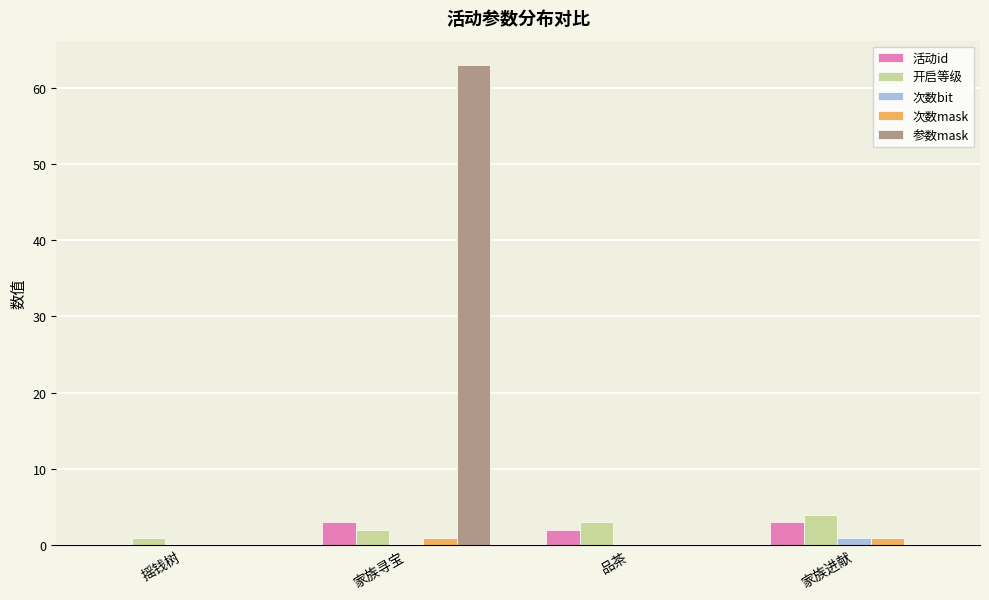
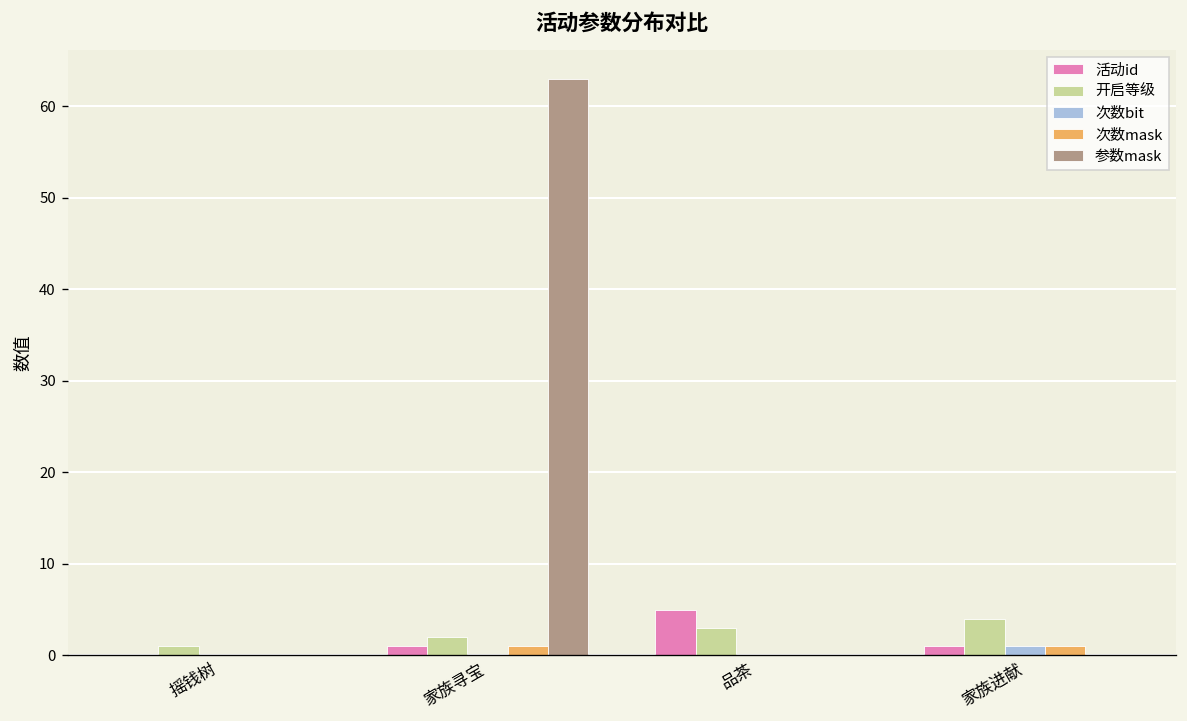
活动id, 家族寻宝: 3 -> 1
活动id, 品茶: 2 -> 5
活动id, 家族进献: 3 -> 1
